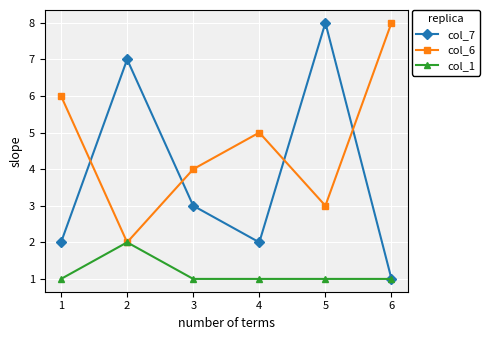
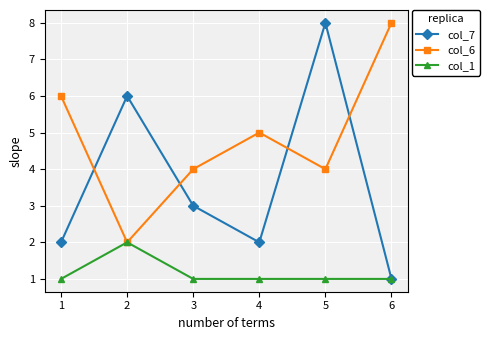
col_7, 2: 7 -> 6
col_6, 5: 3 -> 4
